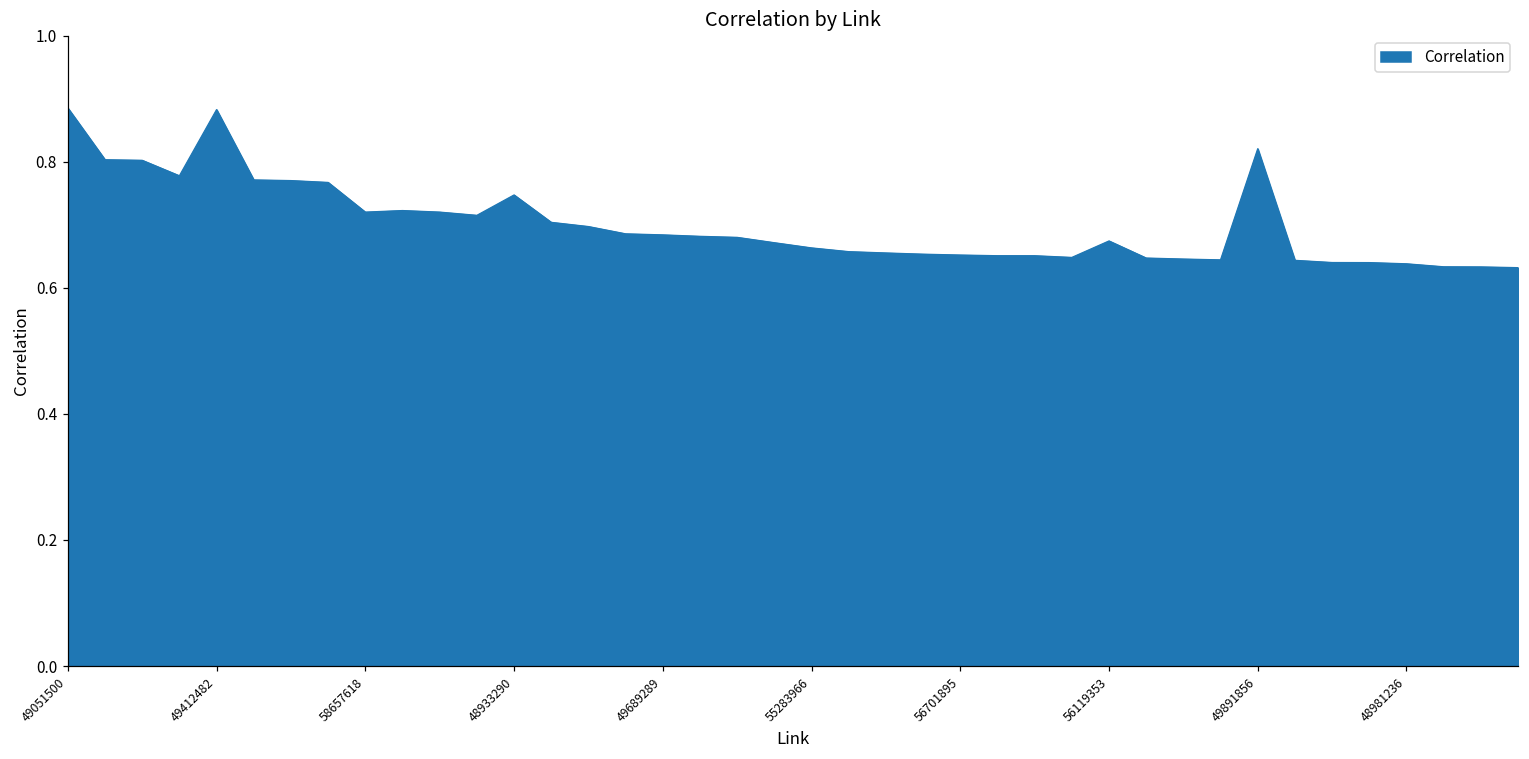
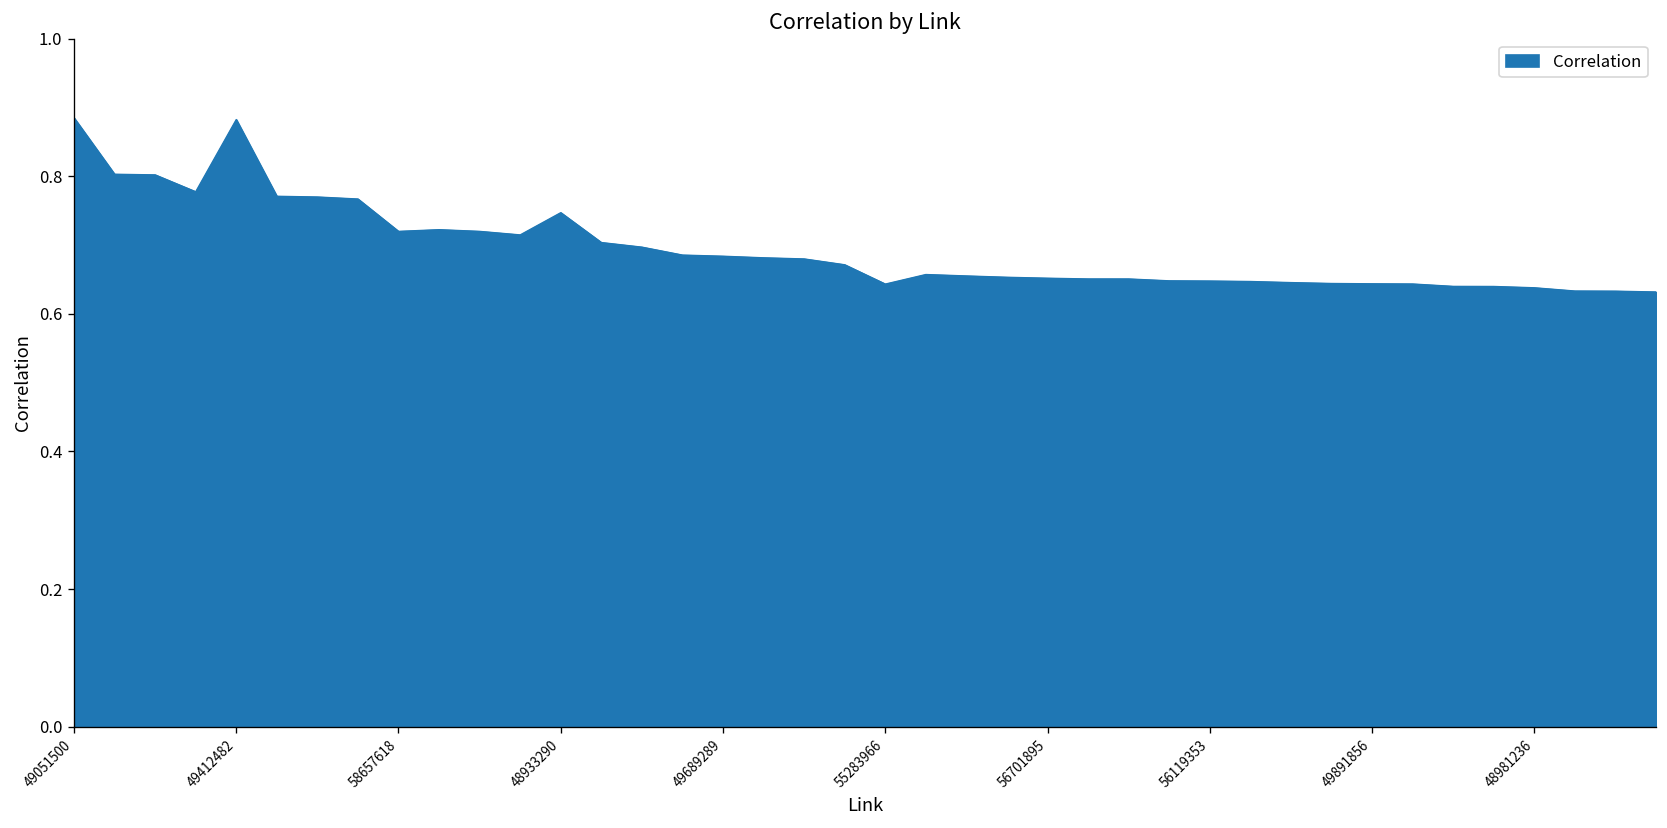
55283966: 0.66 -> 0.64
56119353: 0.67 -> 0.65
49891856: 0.82 -> 0.64
